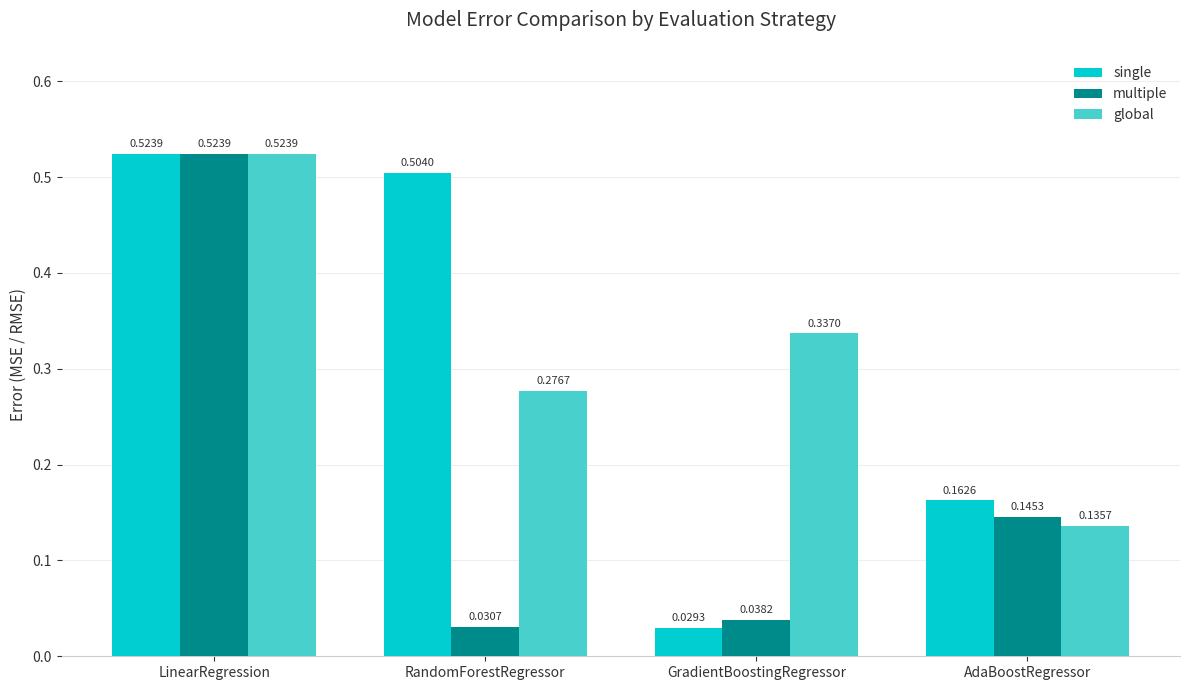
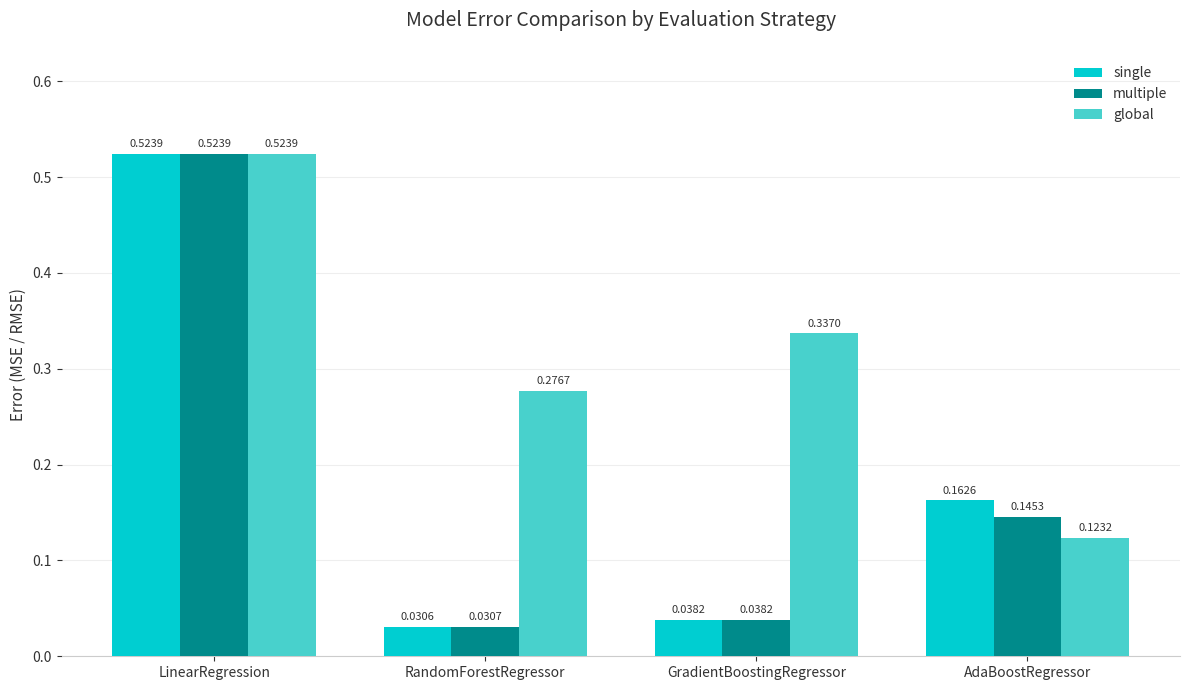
single, RandomForestRegressor: 0.5040 -> 0.0306
single, GradientBoostingRegressor: 0.0293 -> 0.0382
global, AdaBoostRegressor: 0.1357 -> 0.1232
